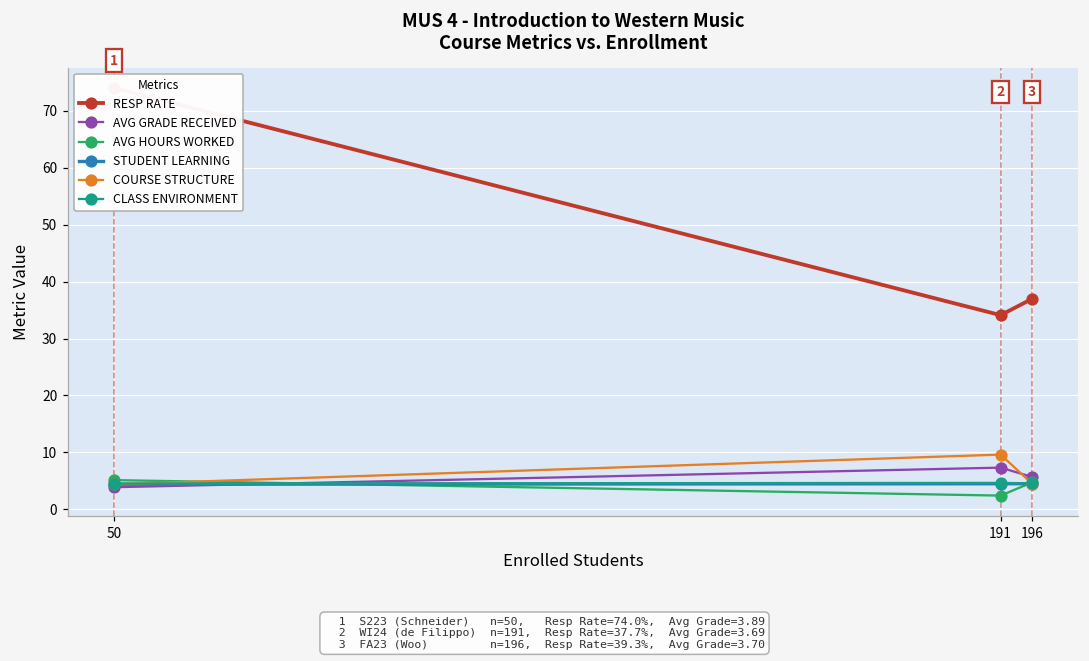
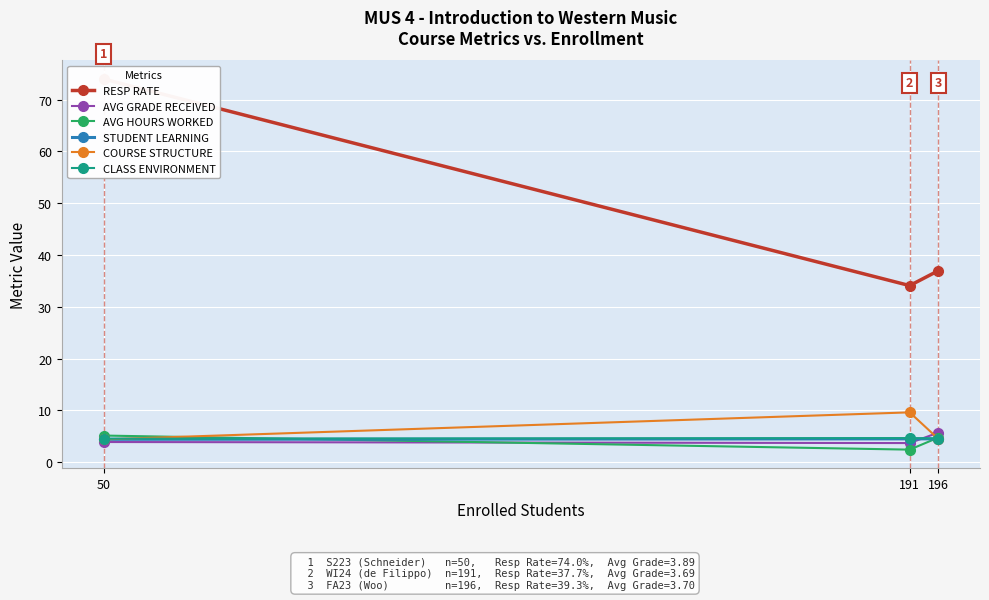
AVG GRADE RECEIVED, 191: 7 -> 4
